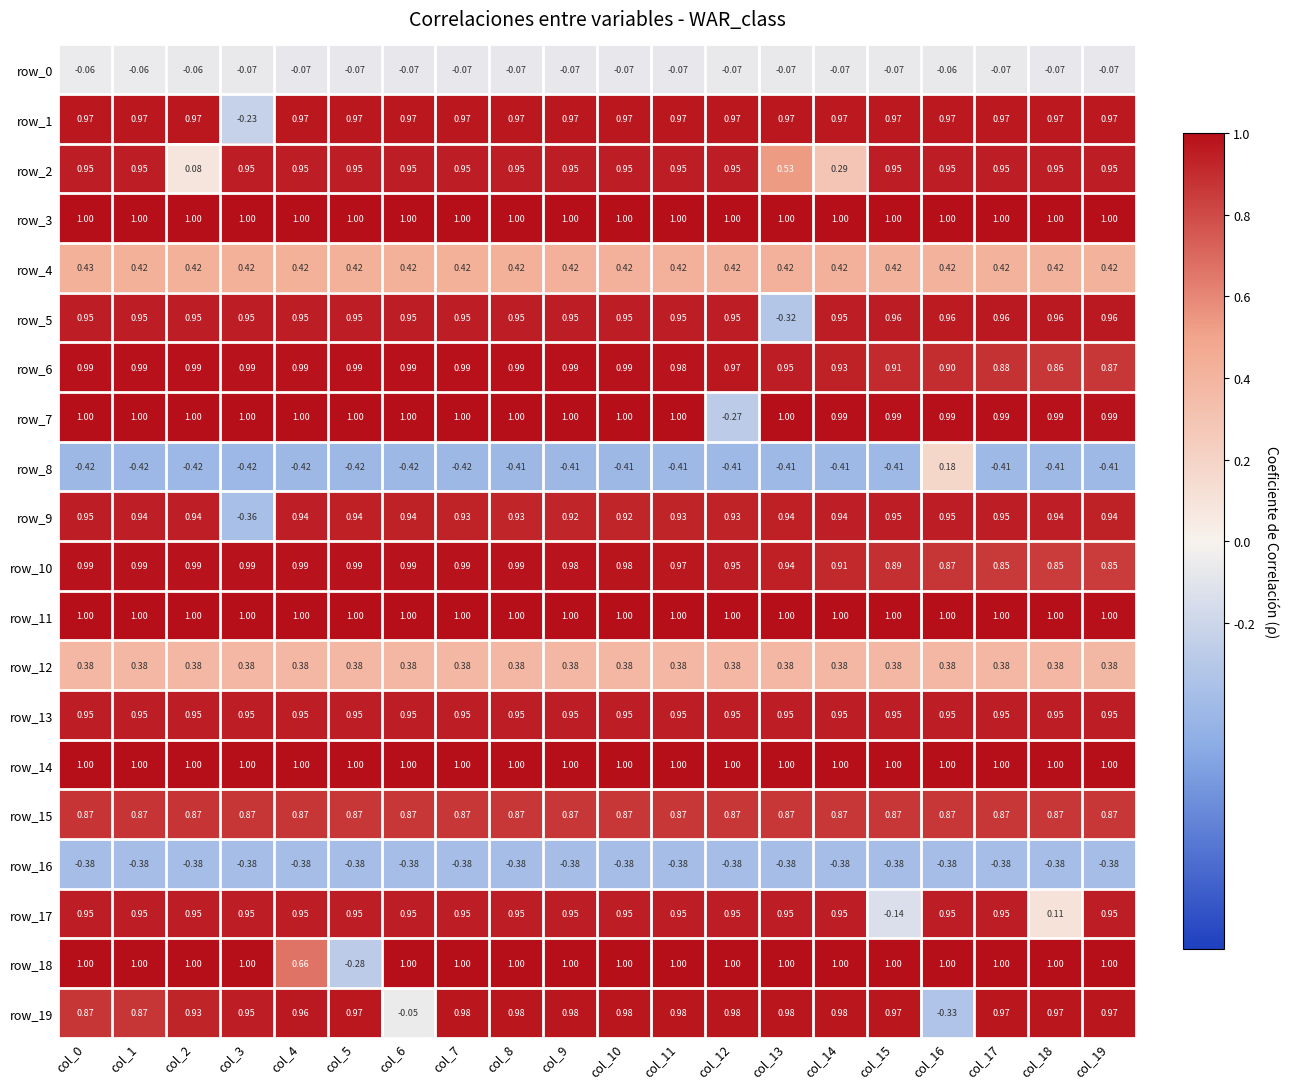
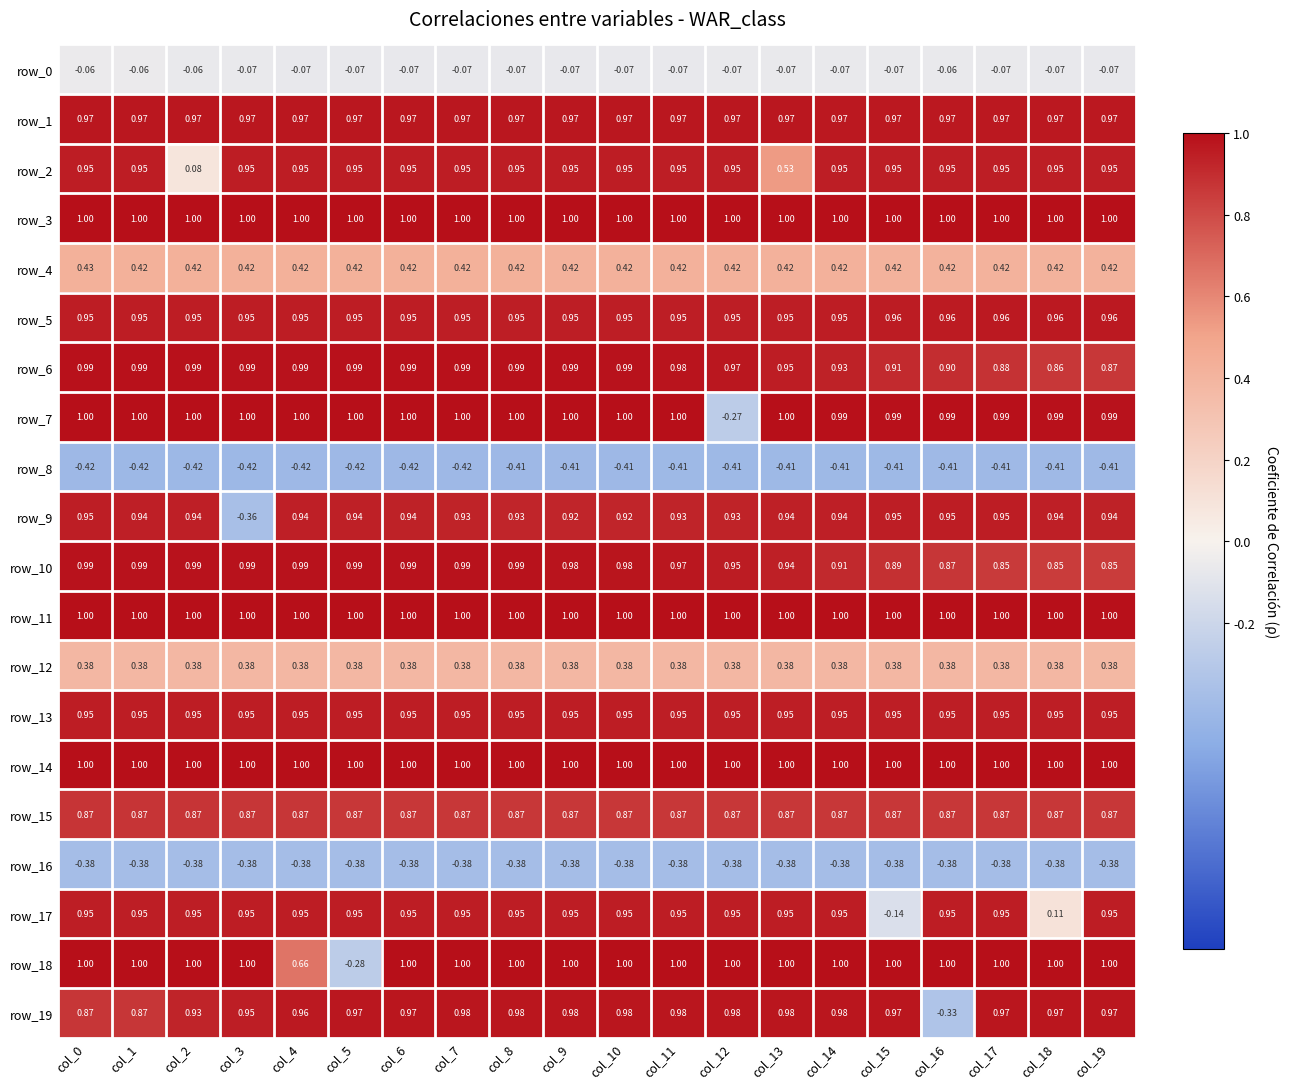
row_1, col_3: -0.23 -> 0.97
row_2, col_14: 0.29 -> 0.95
row_5, col_13: -0.32 -> 0.95
row_8, col_16: 0.18 -> -0.41
row_19, col_6: -0.05 -> 0.97
